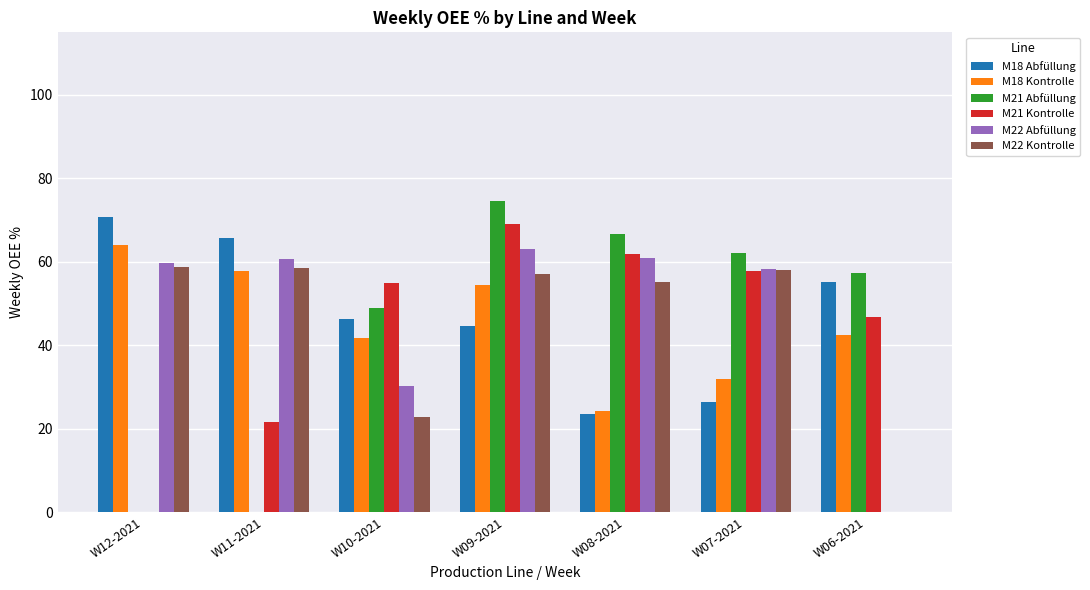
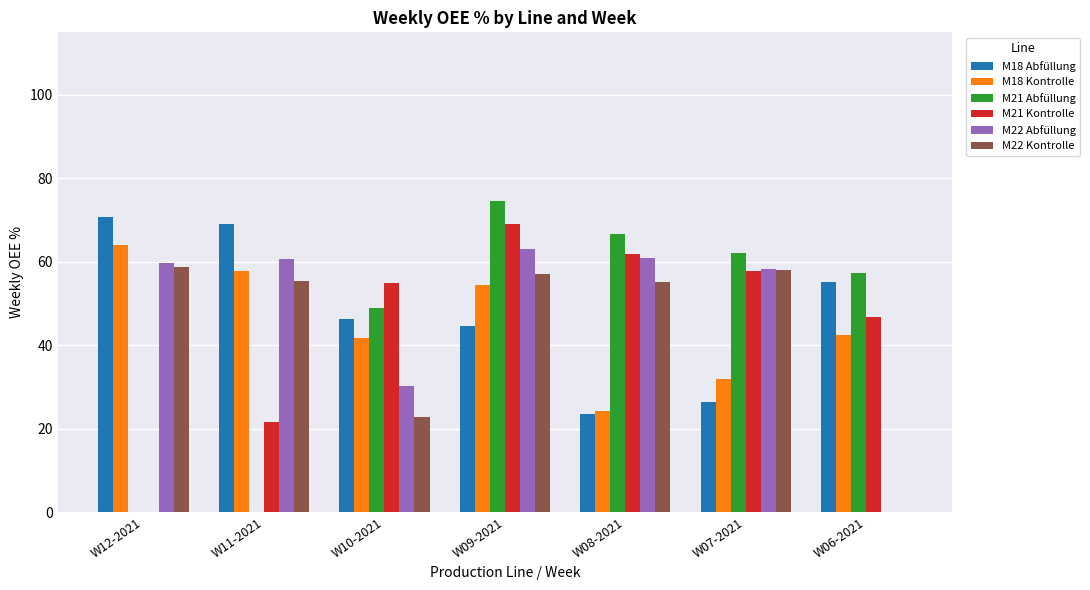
M18 Abfüllung, W11-2021: 66 -> 69
M22 Kontrolle, W11-2021: 59 -> 55
